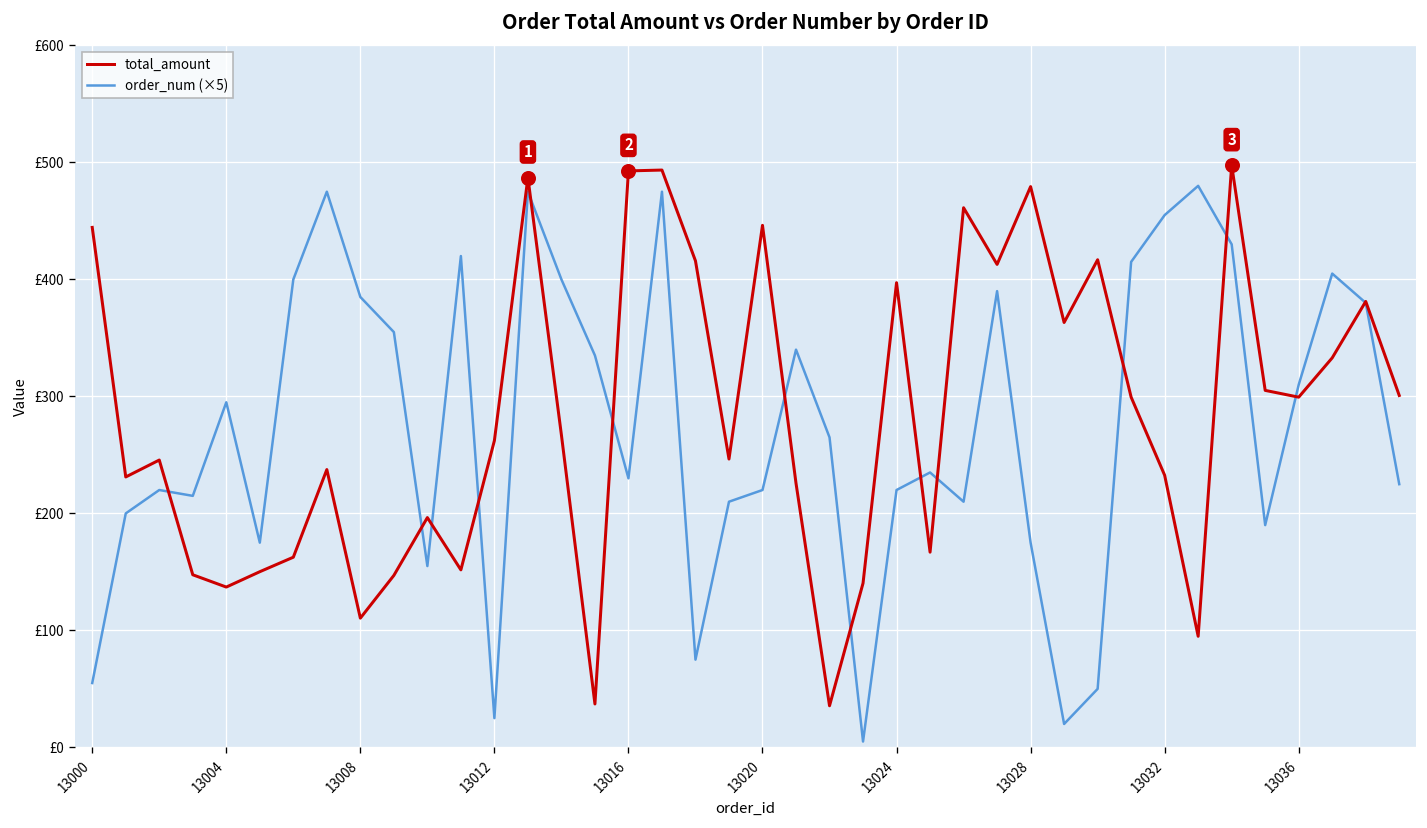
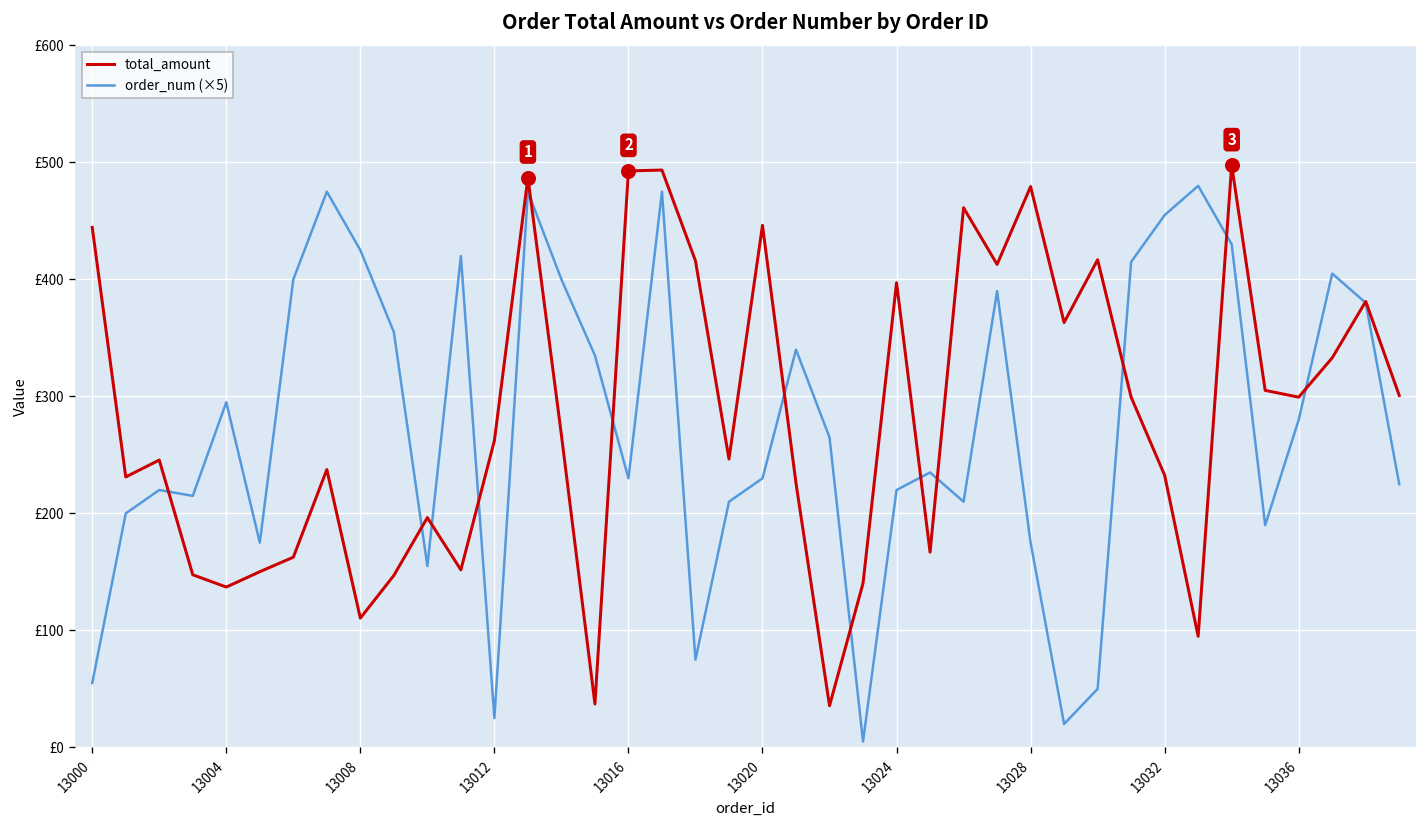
order_num (×5), 13008: £390 -> £430
order_num (×5), 13020: £220 -> £230
order_num (×5), 13036: £310 -> £280
